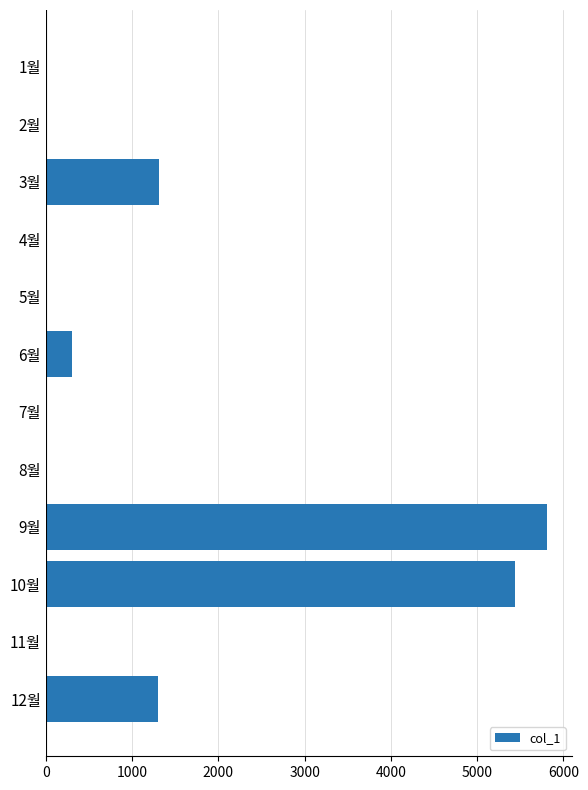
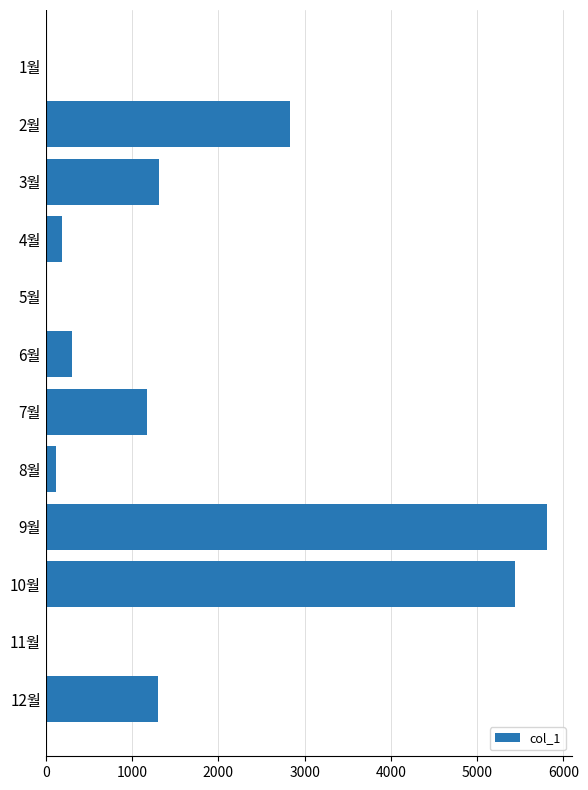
2월: 0 -> 2800
4월: 0 -> 200
7월: 0 -> 1200
8월: 0 -> 100
